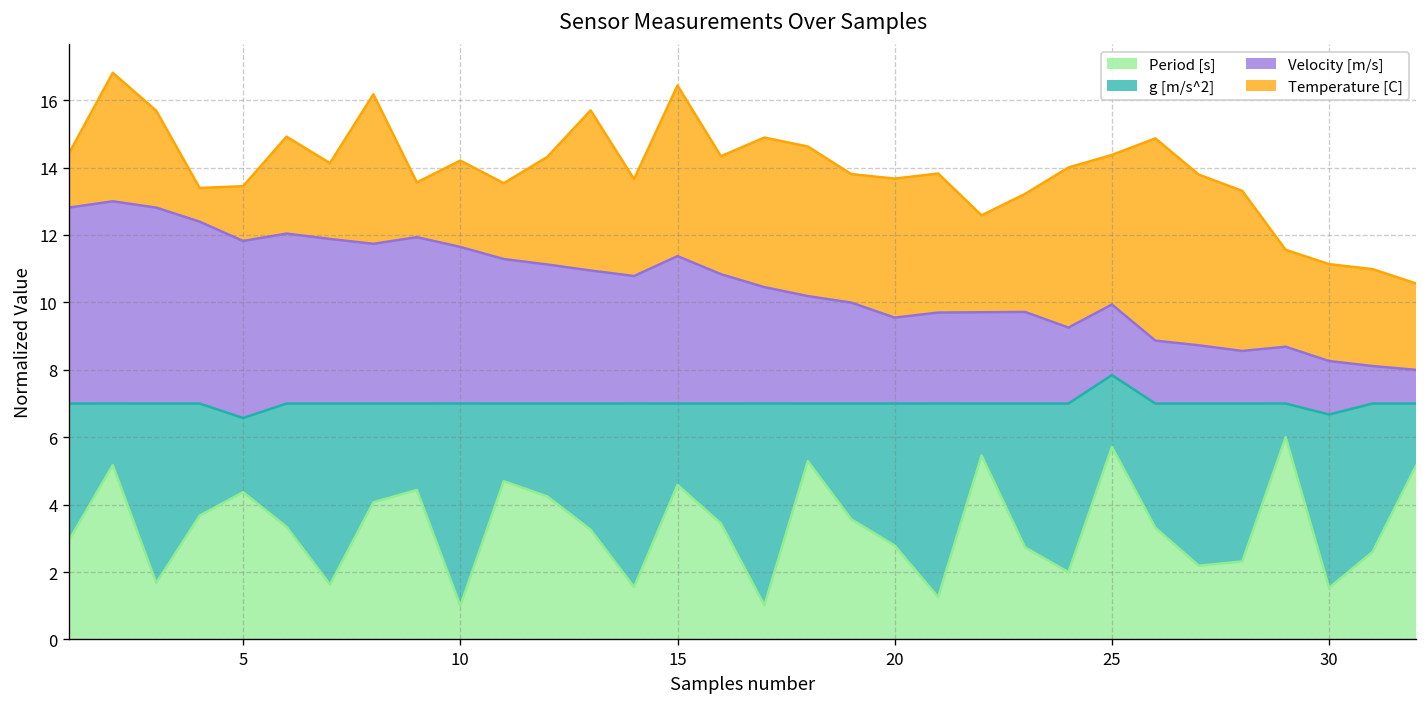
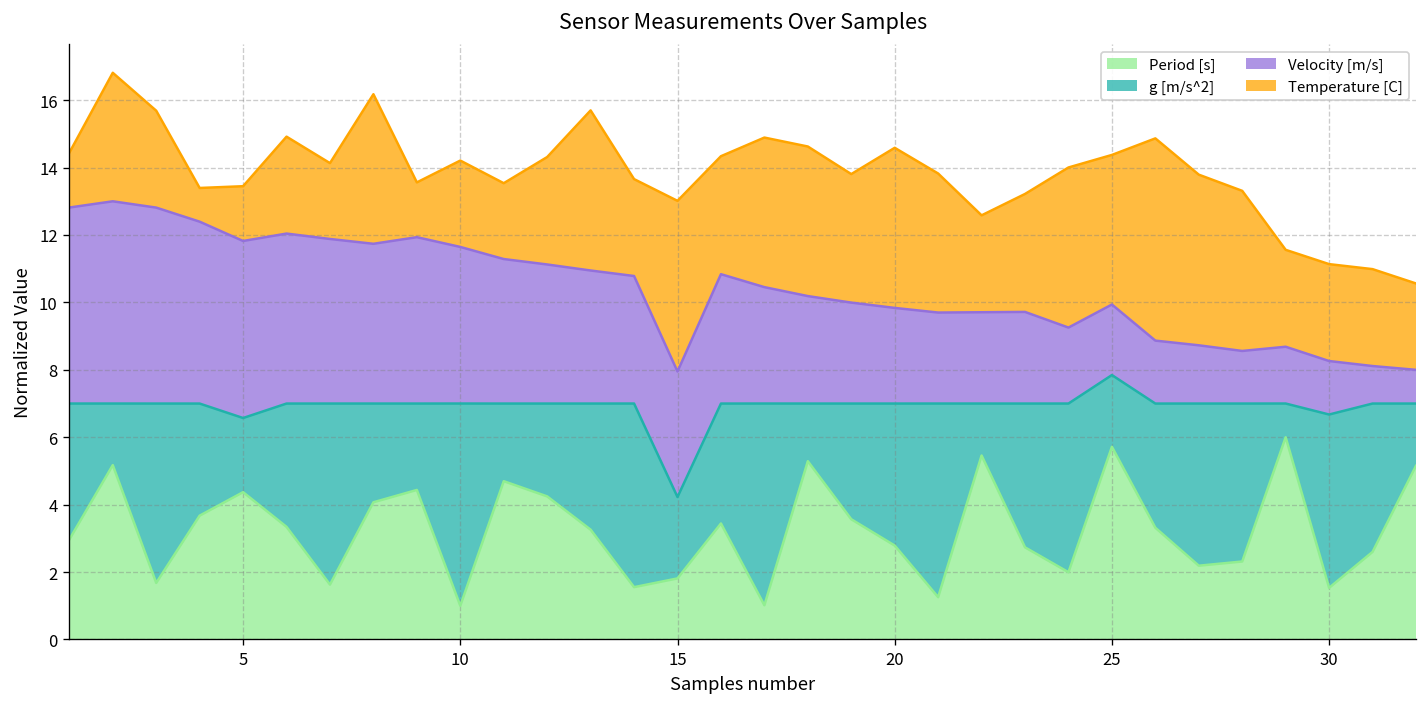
Period [s], 15: 4.6 -> 1.8
Velocity [m/s], 15: 4.4 -> 3.7
Velocity [m/s], 20: 2.5 -> 2.8
Temperature [C], 20: 4.1 -> 4.7
